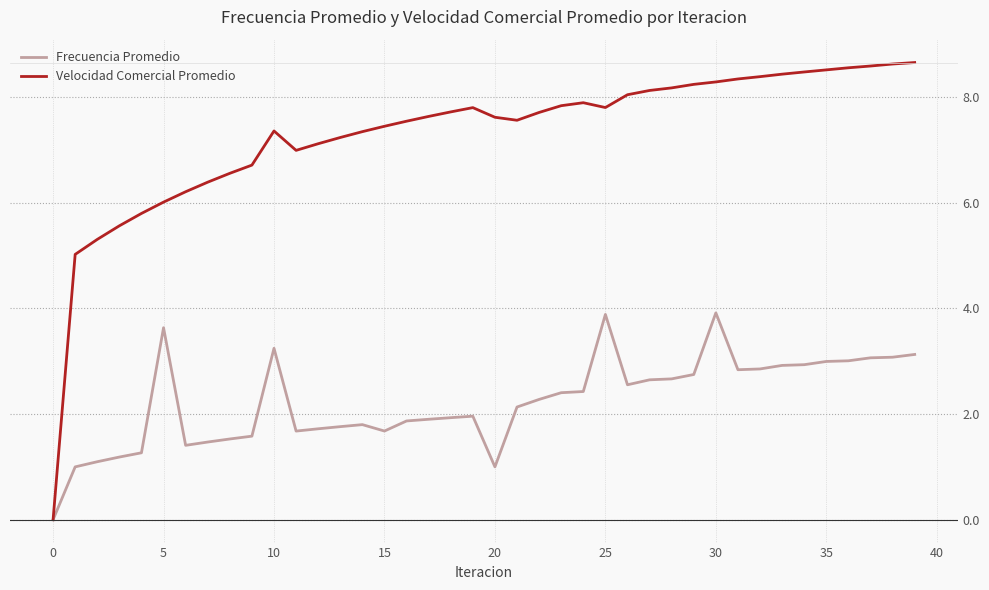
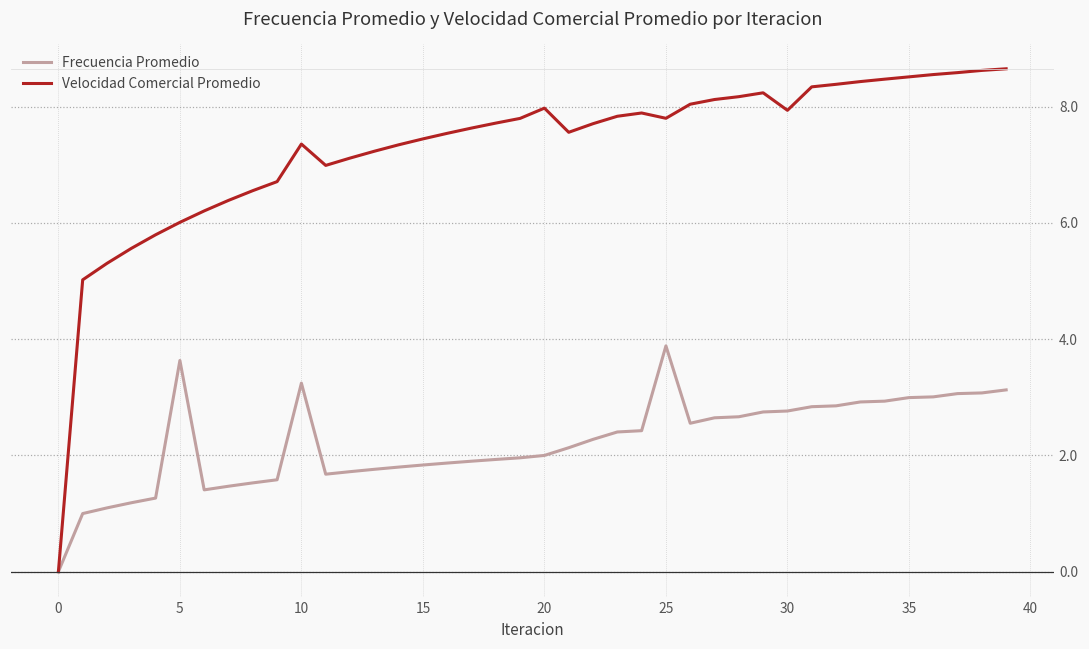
Frecuencia Promedio, 15: 1.7 -> 1.8
Frecuencia Promedio, 20: 1 -> 2
Velocidad Comercial Promedio, 20: 7.6 -> 8.0
Frecuencia Promedio, 30: 3.9 -> 2.8
Velocidad Comercial Promedio, 30: 8.3 -> 7.9
